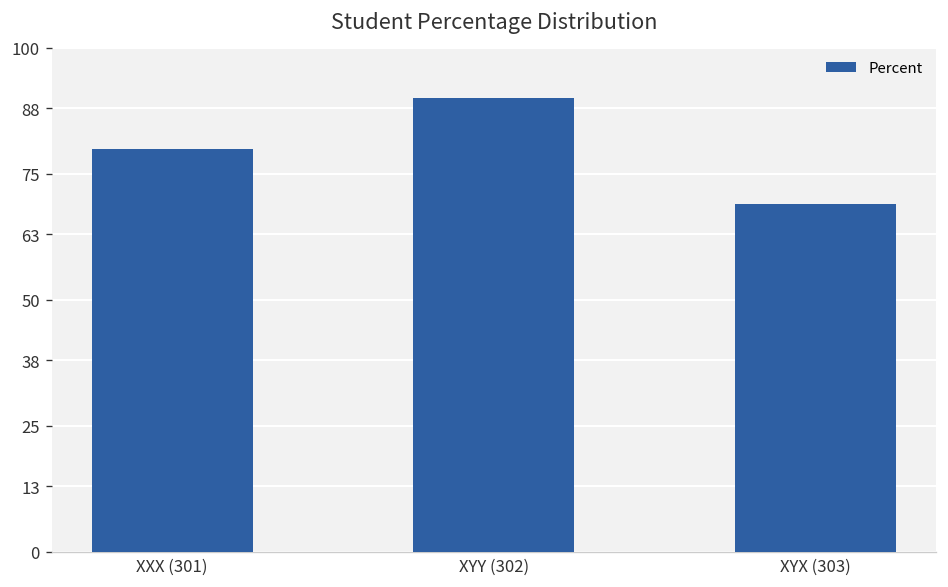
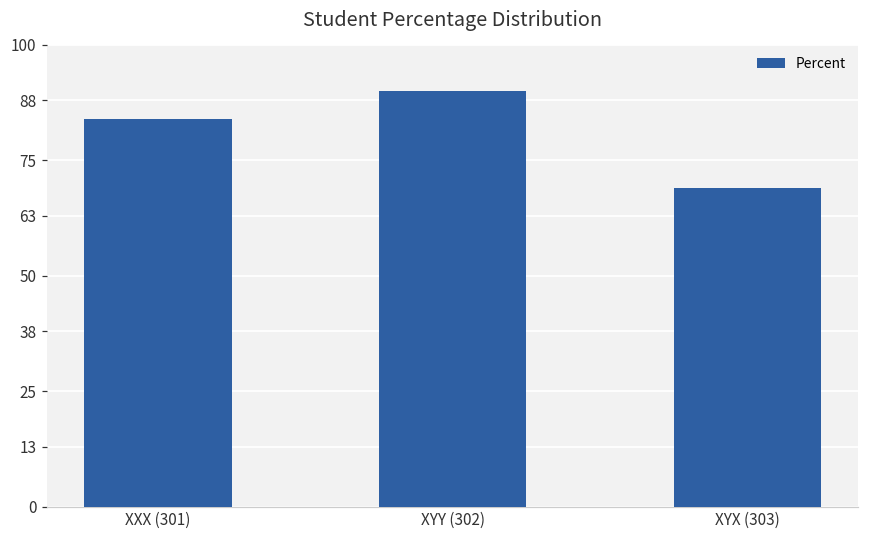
XXX (301): 80 -> 84
